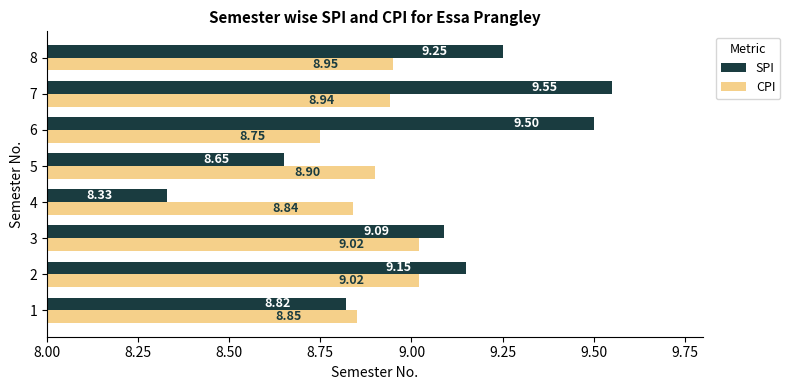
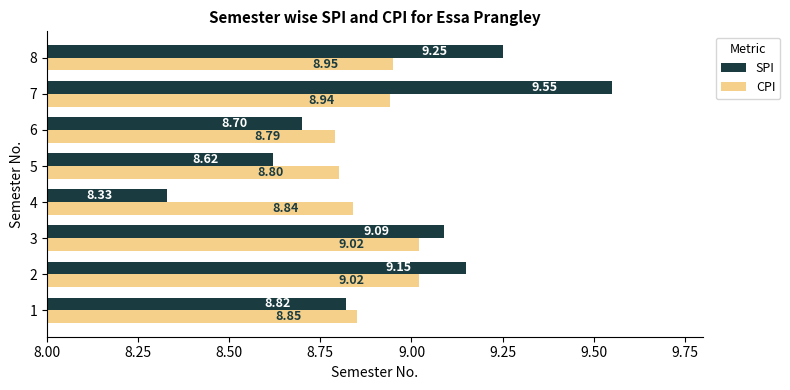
SPI, 6: 9.50 -> 8.70
CPI, 6: 8.75 -> 8.79
SPI, 5: 8.65 -> 8.62
CPI, 5: 8.90 -> 8.80
